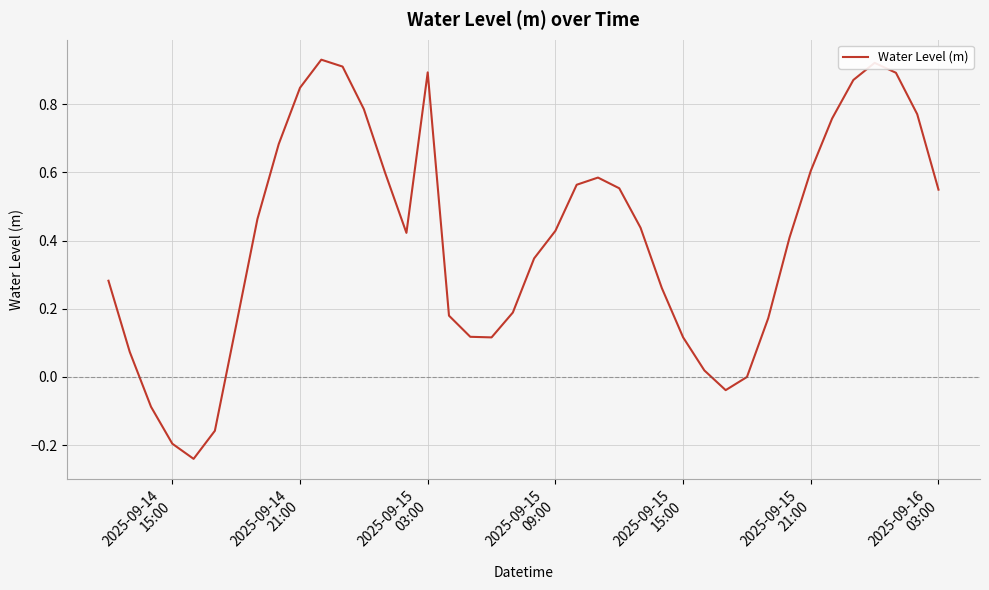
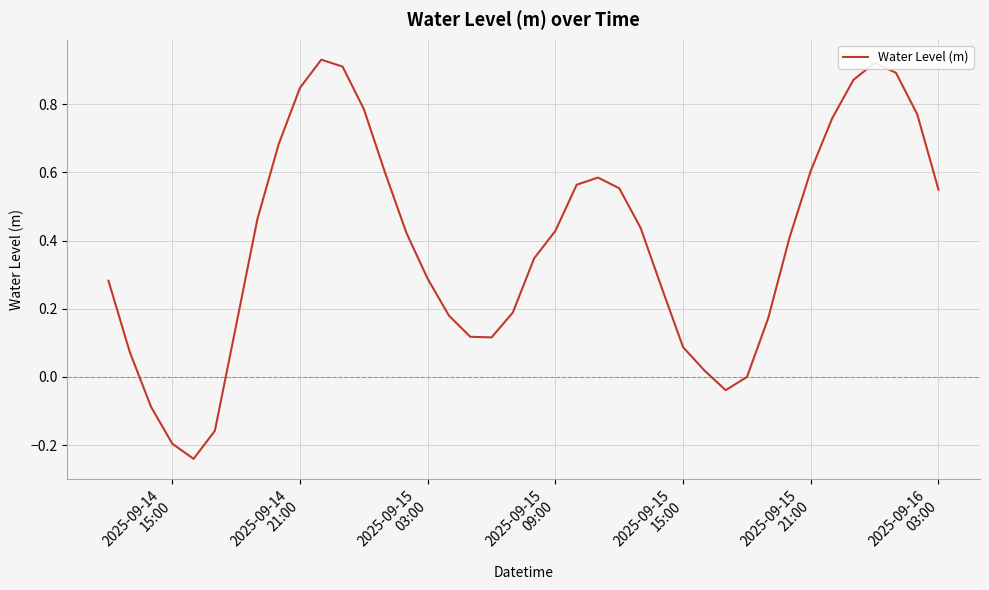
2025-09-15 03:00: 0.89 -> 0.29
2025-09-15 15:00: 0.12 -> 0.09
